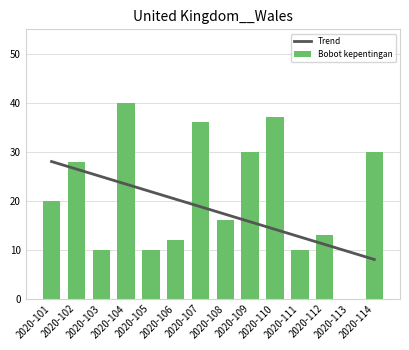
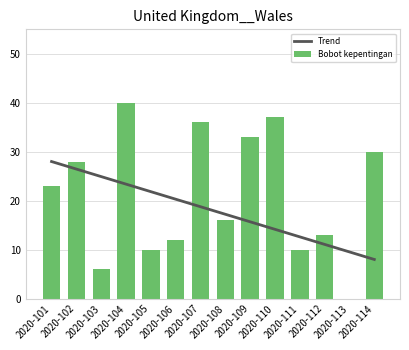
Bobot kepentingan, 2020-101: 20 -> 23
Bobot kepentingan, 2020-103: 10 -> 6
Bobot kepentingan, 2020-109: 30 -> 33
